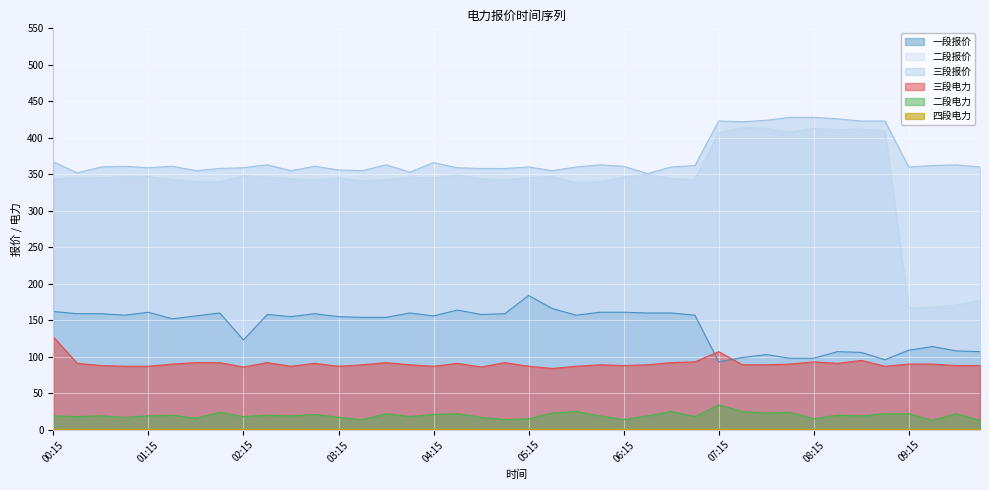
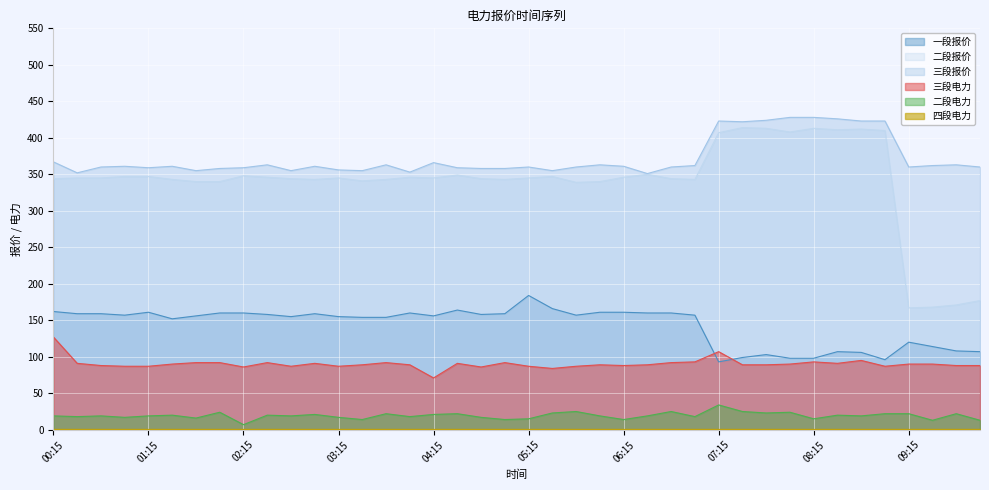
一段报价, 02:15: 120 -> 160
二段电力, 02:15: 20 -> 10
三段电力, 04:15: 90 -> 70
一段报价, 09:15: 110 -> 120
